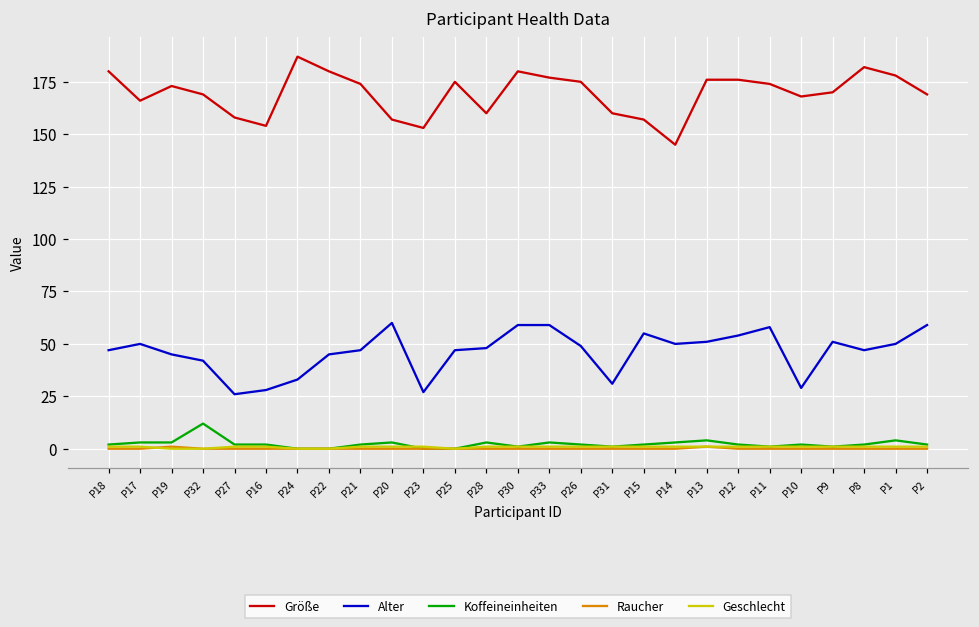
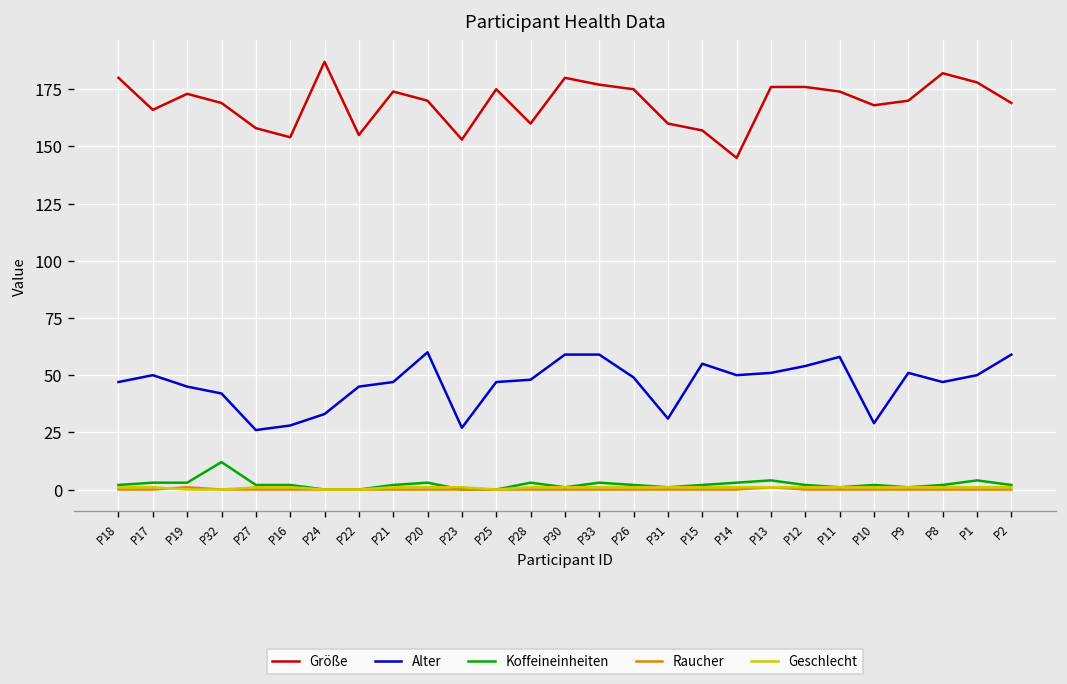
Größe, P22: 180 -> 155
Größe, P20: 157 -> 170
